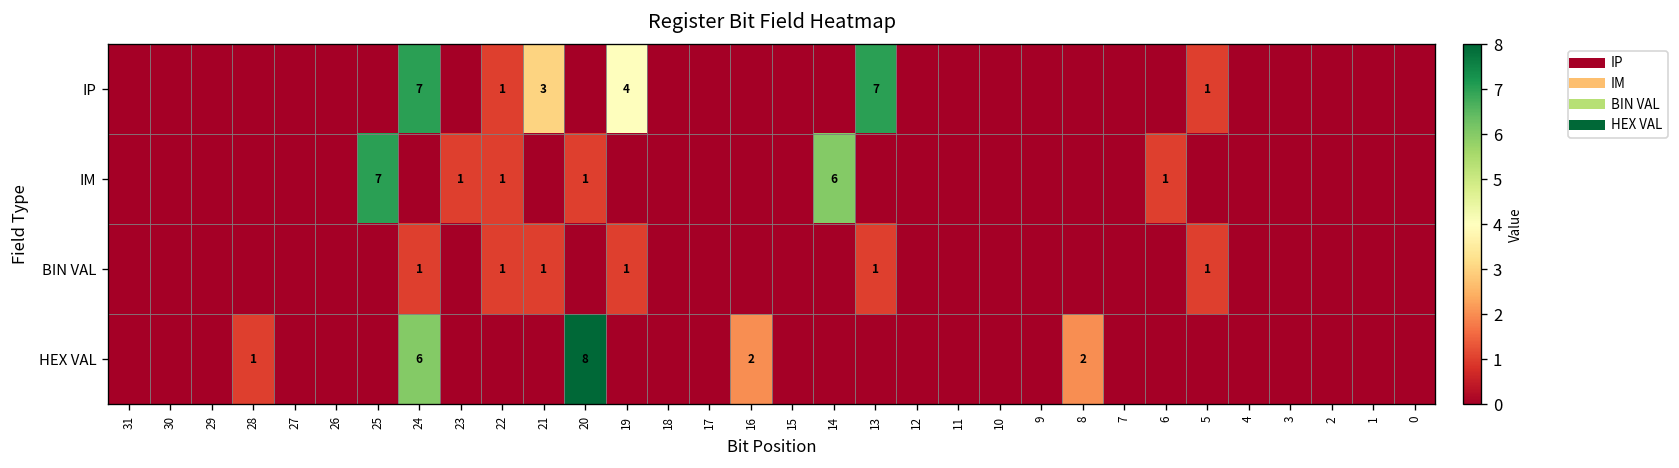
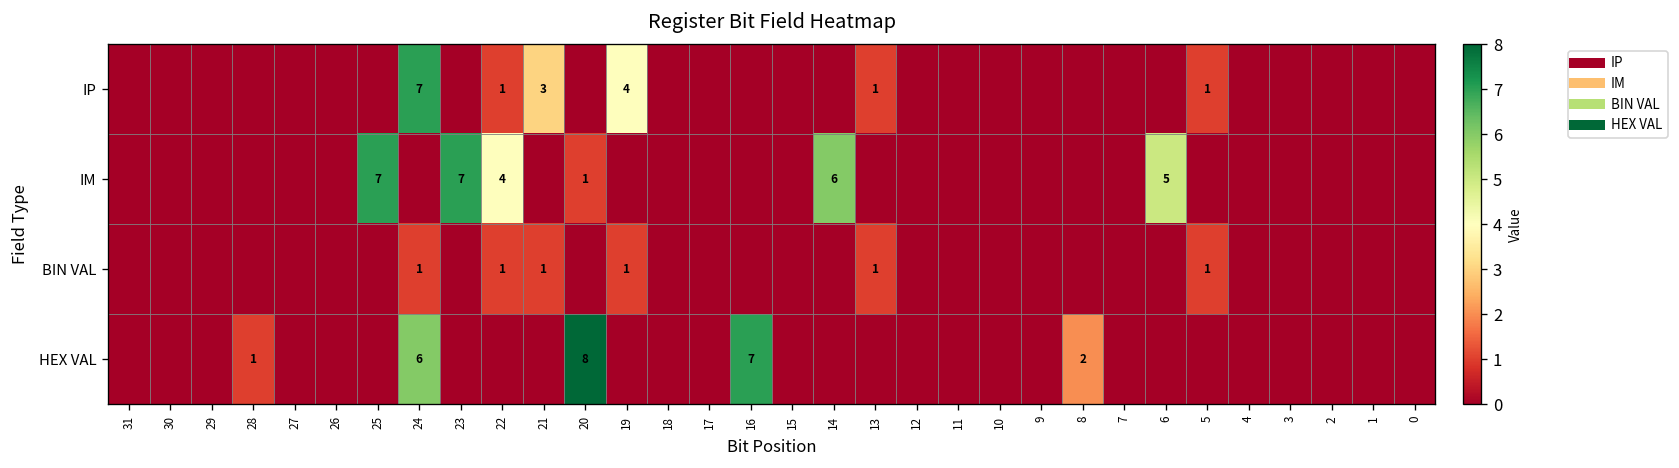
IP, 13: 7 -> 1
IM, 23: 1 -> 7
IM, 22: 1 -> 4
IM, 6: 1 -> 5
HEX VAL, 16: 2 -> 7
